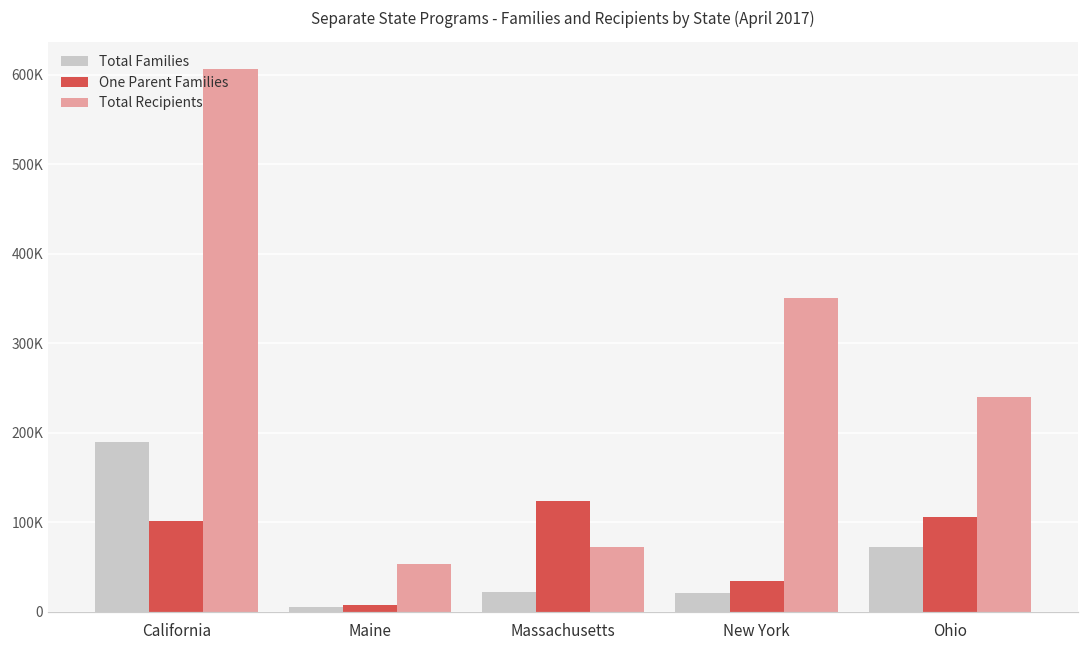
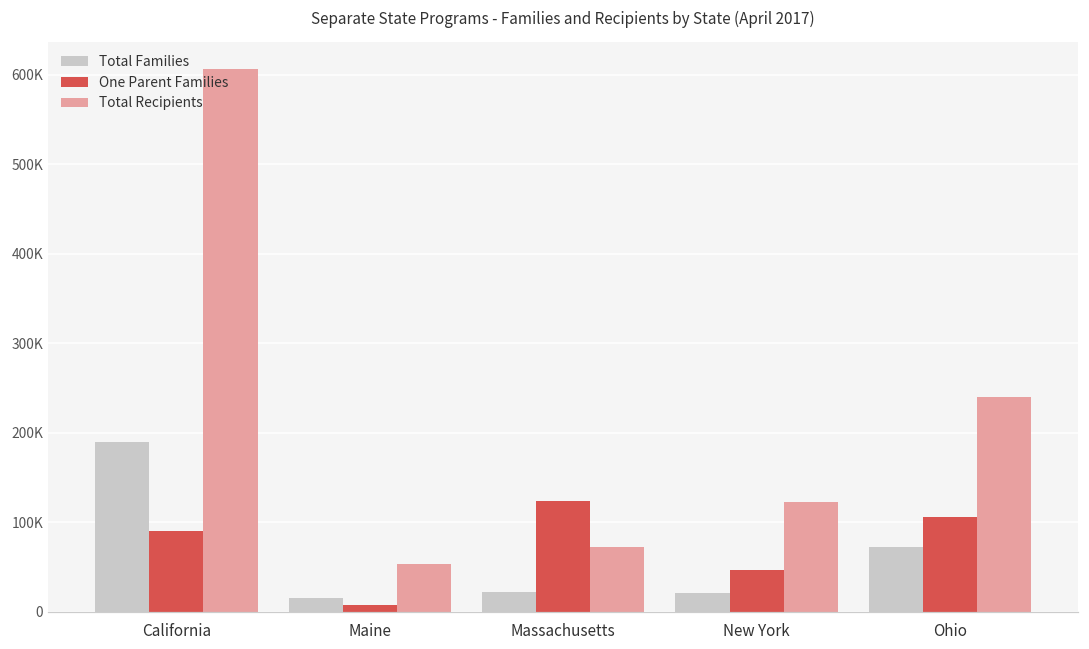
One Parent Families, California: 100000 -> 90000
Total Families, Maine: 0 -> 20000
One Parent Families, New York: 30000 -> 50000
Total Recipients, New York: 350000 -> 120000
